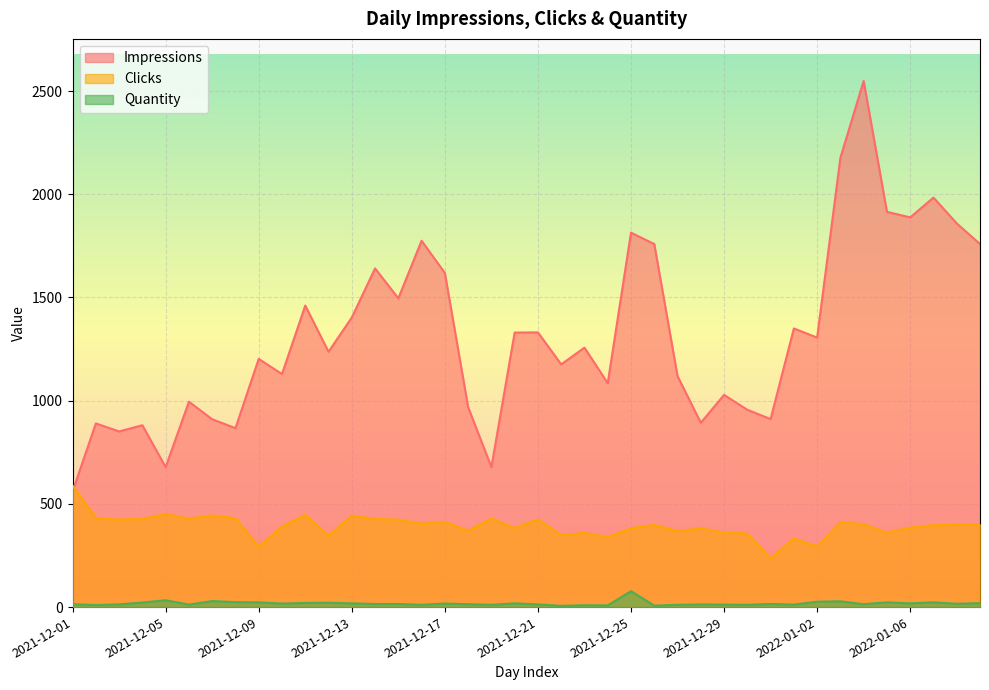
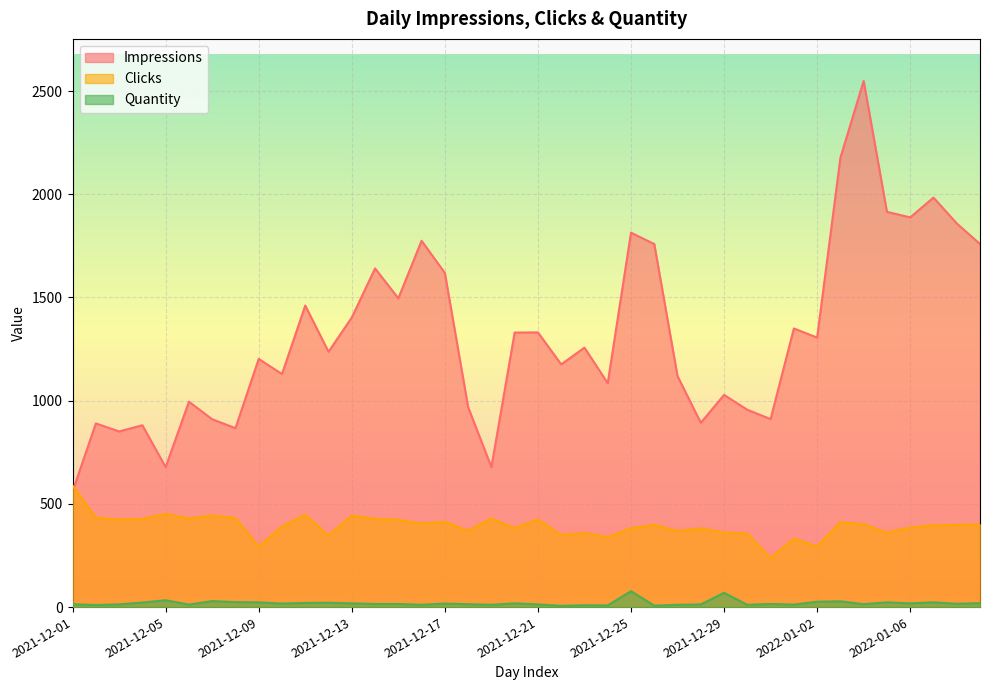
Quantity, 2021-12-29: 10 -> 70
